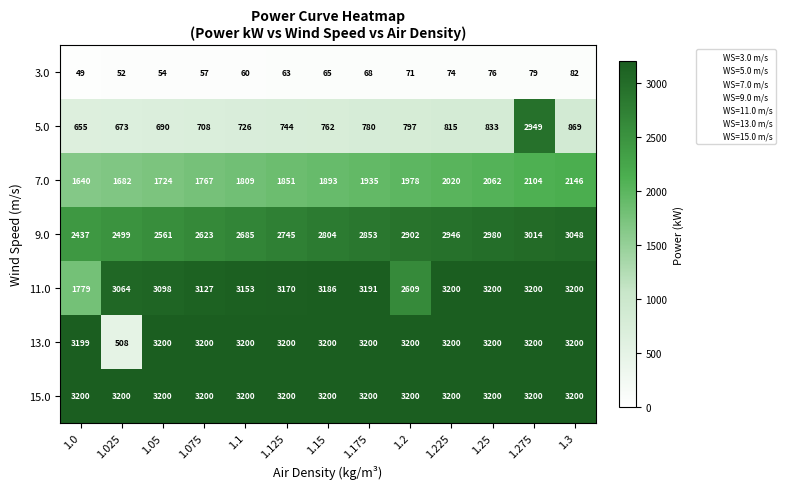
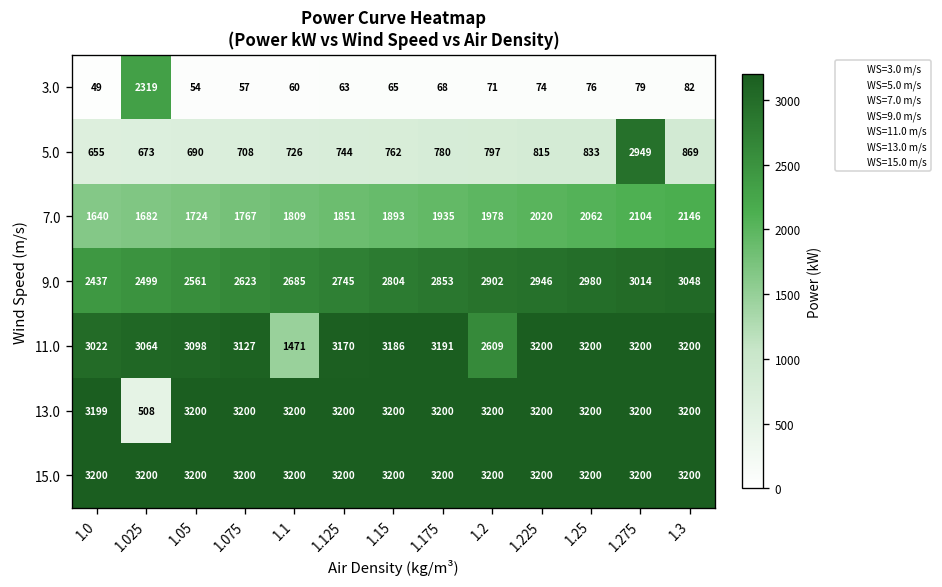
3.0, 1.025: 52 -> 2319
11.0, 1.0: 1779 -> 3022
11.0, 1.1: 3153 -> 1471
